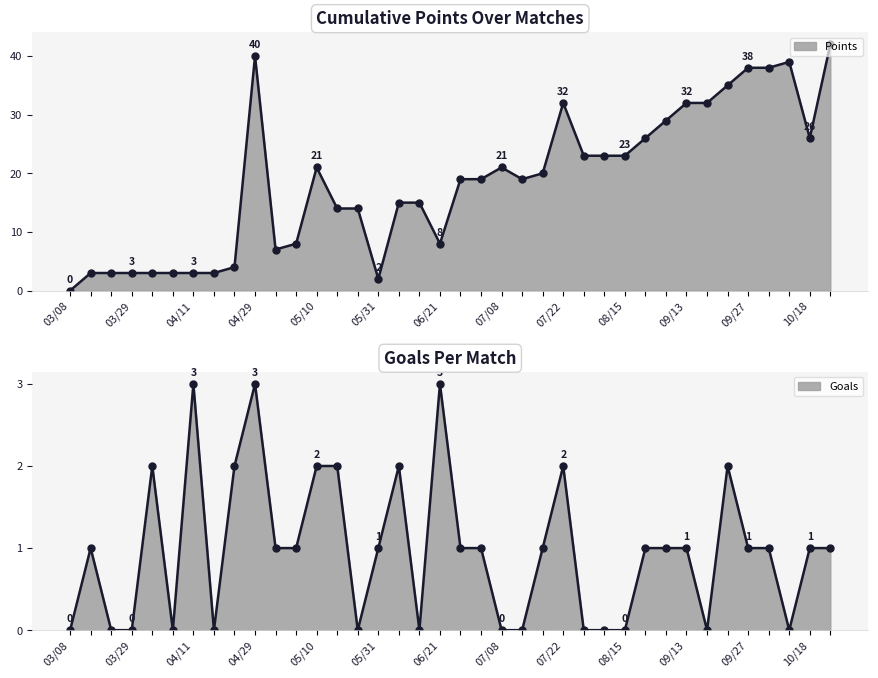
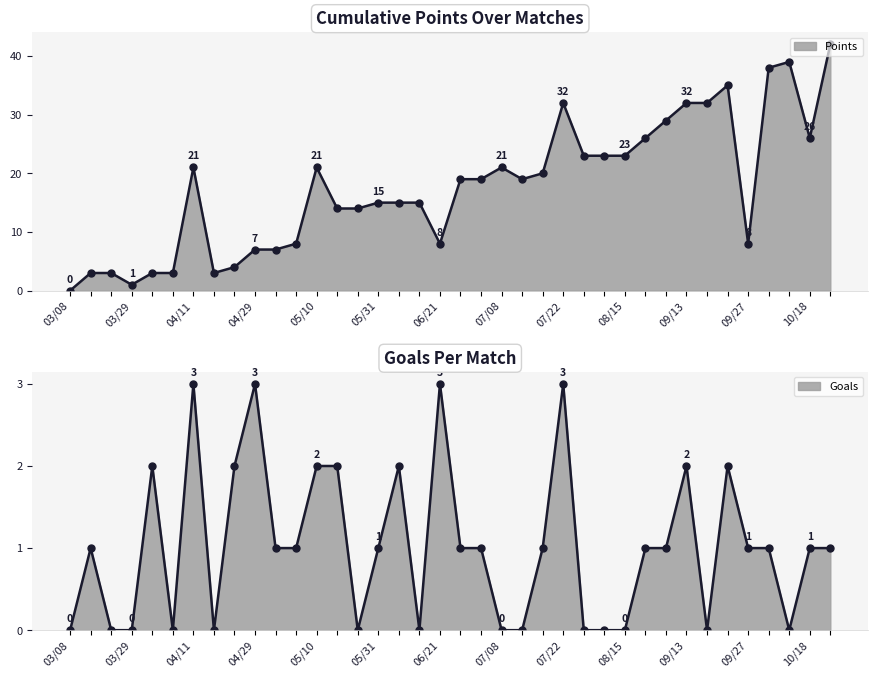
Cumulative Points Over Matches, 03/29: 3 -> 1
Cumulative Points Over Matches, 04/11: 3 -> 21
Cumulative Points Over Matches, 04/29: 40 -> 7
Cumulative Points Over Matches, 05/31: 2 -> 15
Cumulative Points Over Matches, 09/27: 38 -> 8
Goals Per Match, 07/22: 2 -> 3
Goals Per Match, 09/13: 1 -> 2
